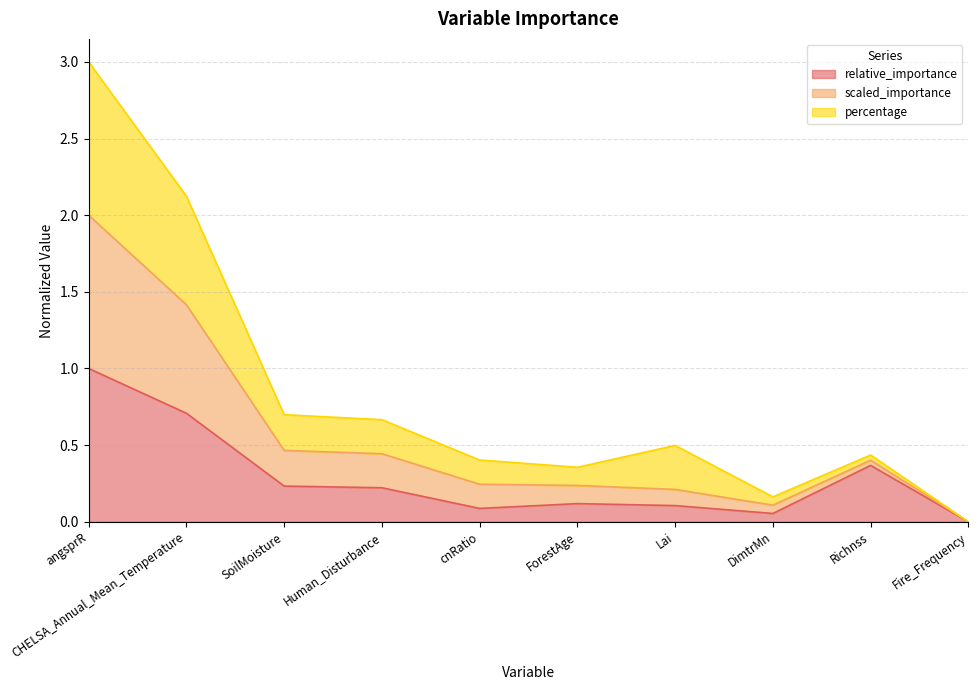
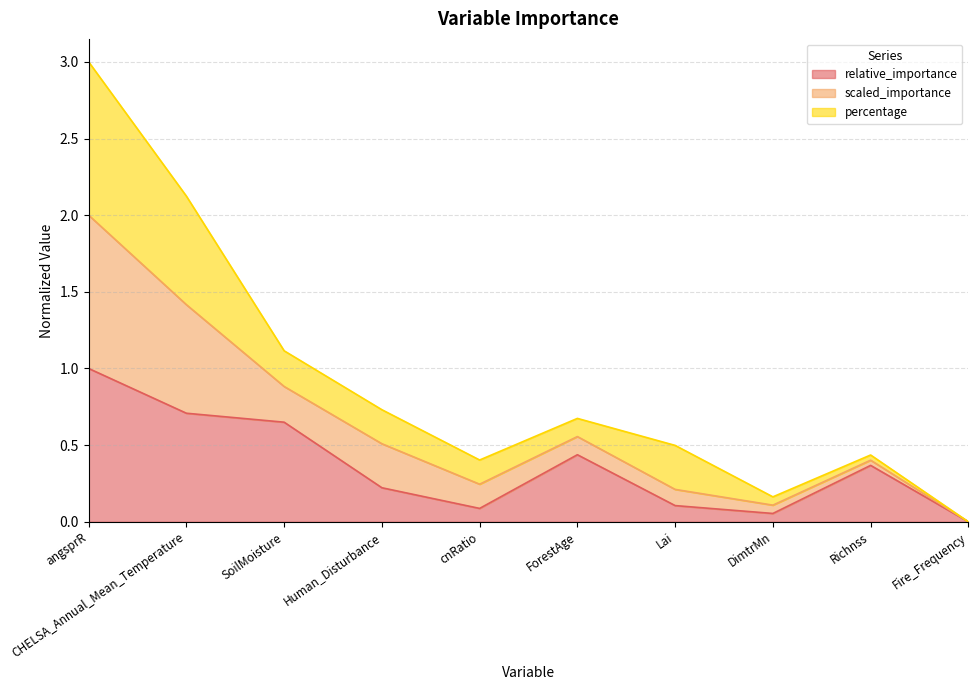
relative_importance, SoilMoisture: 0.23 -> 0.65
scaled_importance, Human_Disturbance: 0.22 -> 0.29
relative_importance, ForestAge: 0.12 -> 0.44
